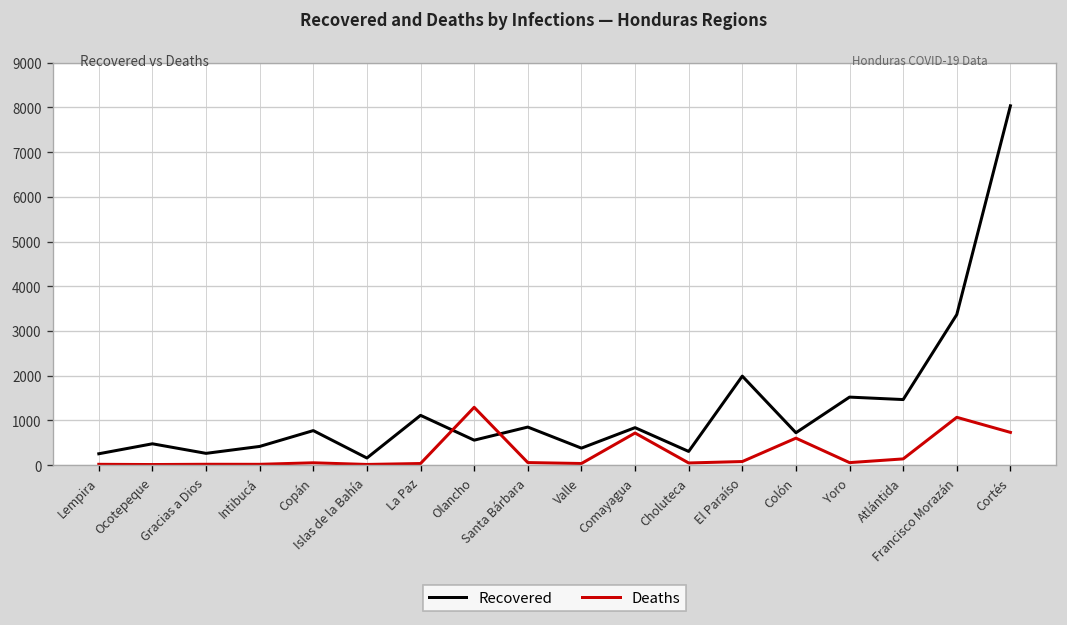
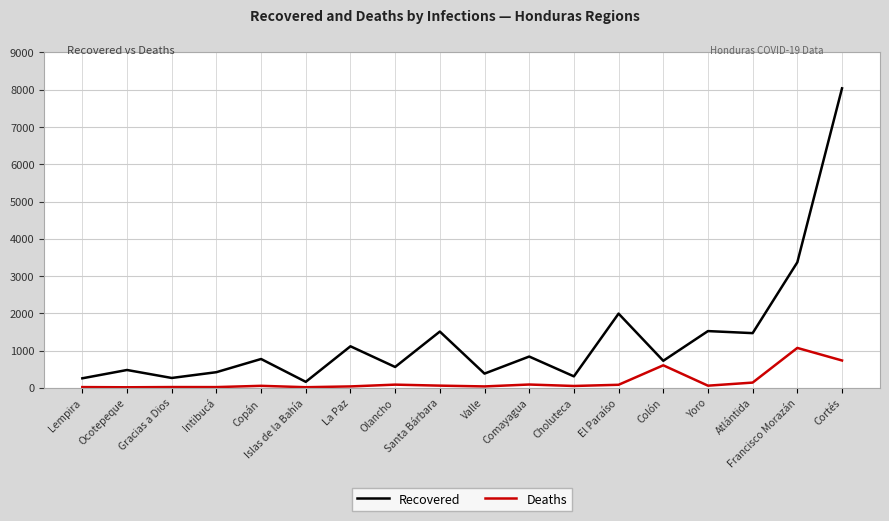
Deaths, Olancho: 1300 -> 100
Recovered, Santa Bárbara: 900 -> 1500
Deaths, Comayagua: 700 -> 100
